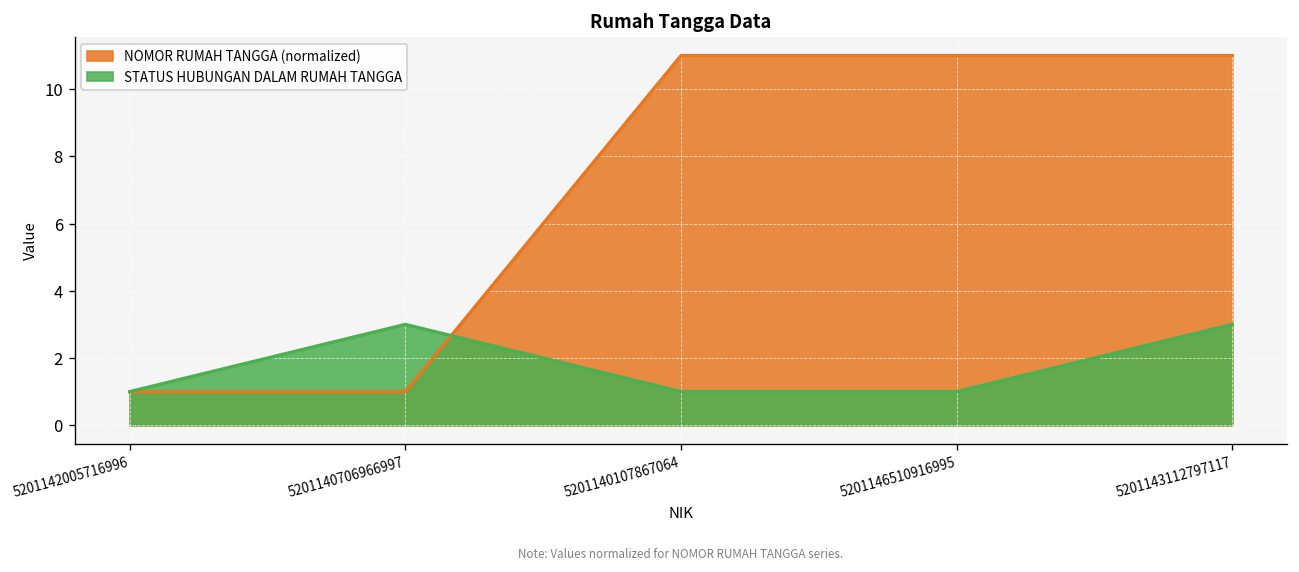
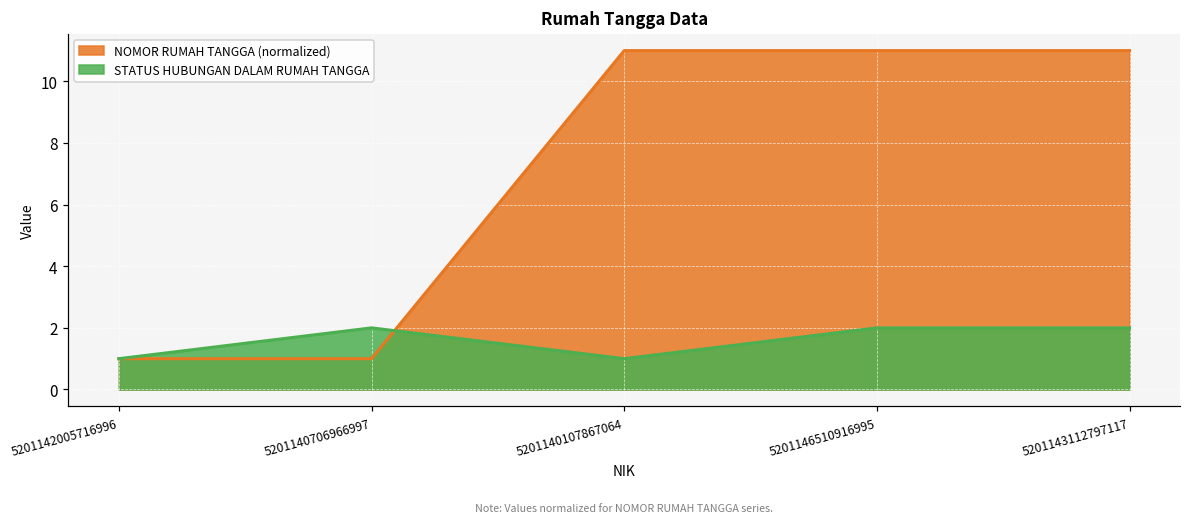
STATUS HUBUNGAN DALAM RUMAH TANGGA, 5201140706966997: 3 -> 2
STATUS HUBUNGAN DALAM RUMAH TANGGA, 5201146510916995: 1 -> 2
STATUS HUBUNGAN DALAM RUMAH TANGGA, 5201143112797117: 3 -> 2
